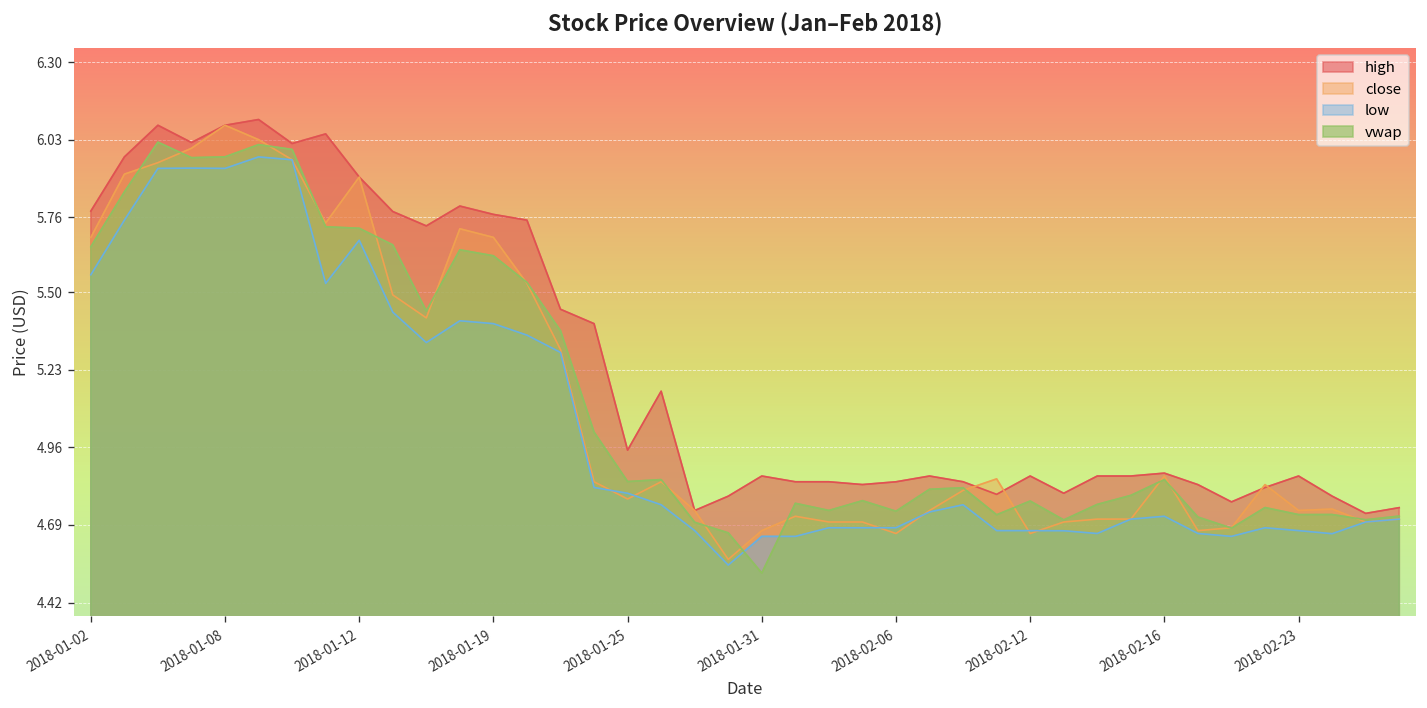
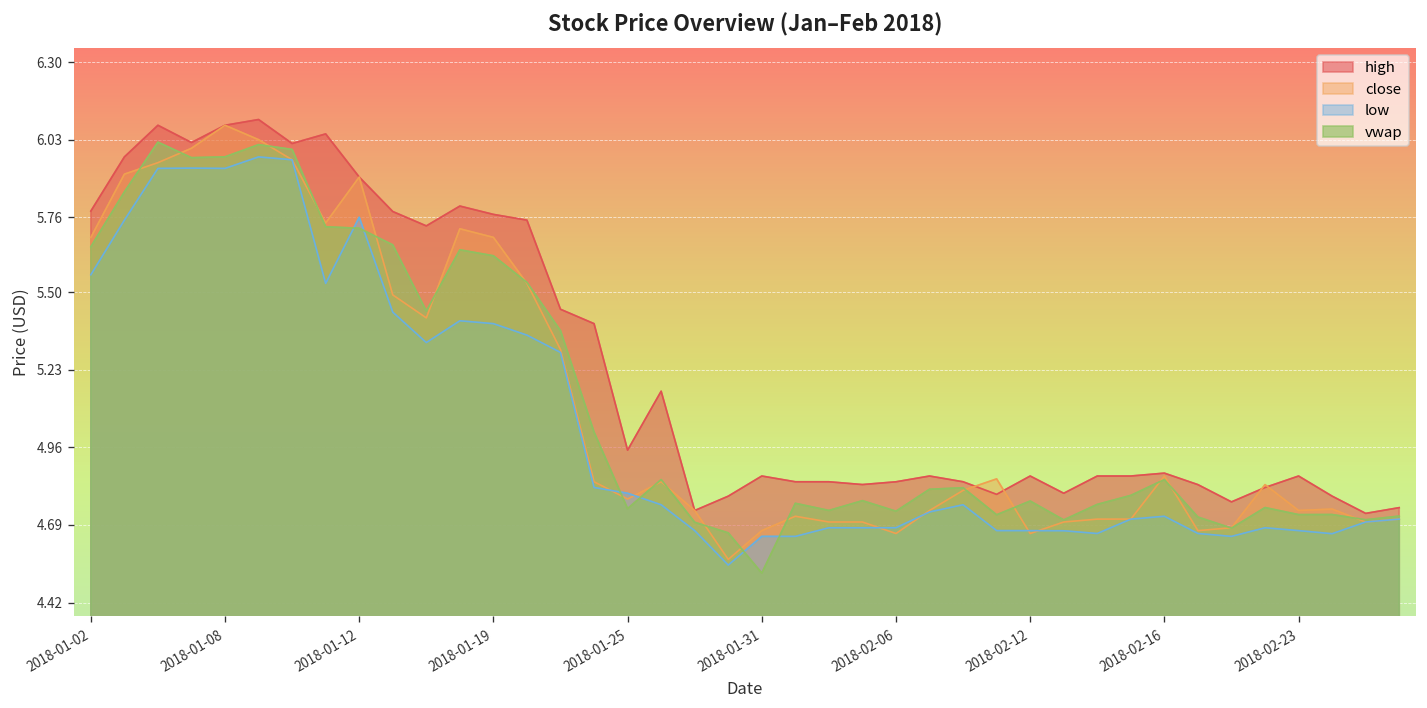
low, 2018-01-12: 5.68 -> 5.76
vwap, 2018-01-25: 4.84 -> 4.75
